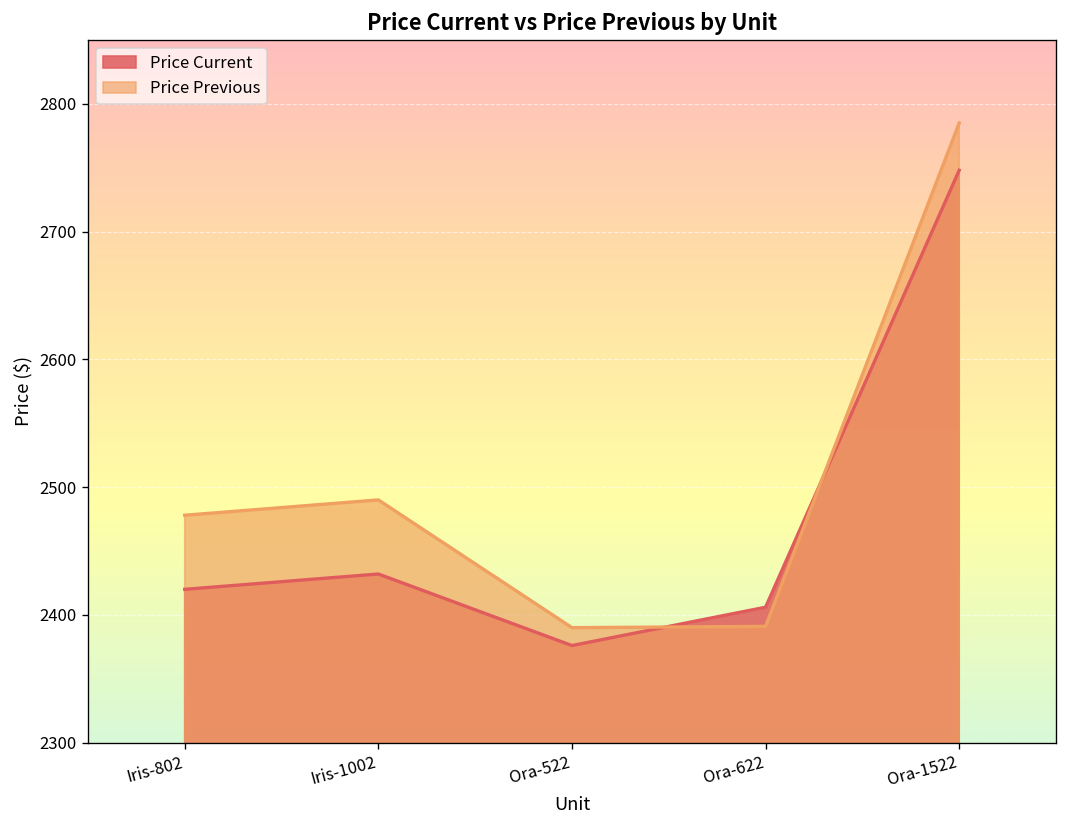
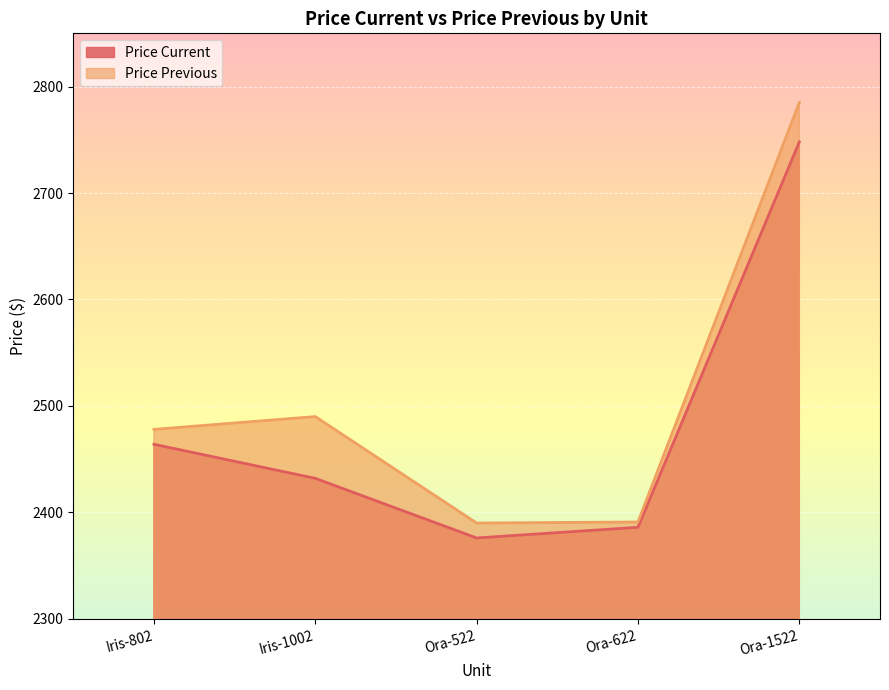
Price Current, Iris-802: 2420 -> 2464
Price Current, Ora-622: 2406 -> 2386
